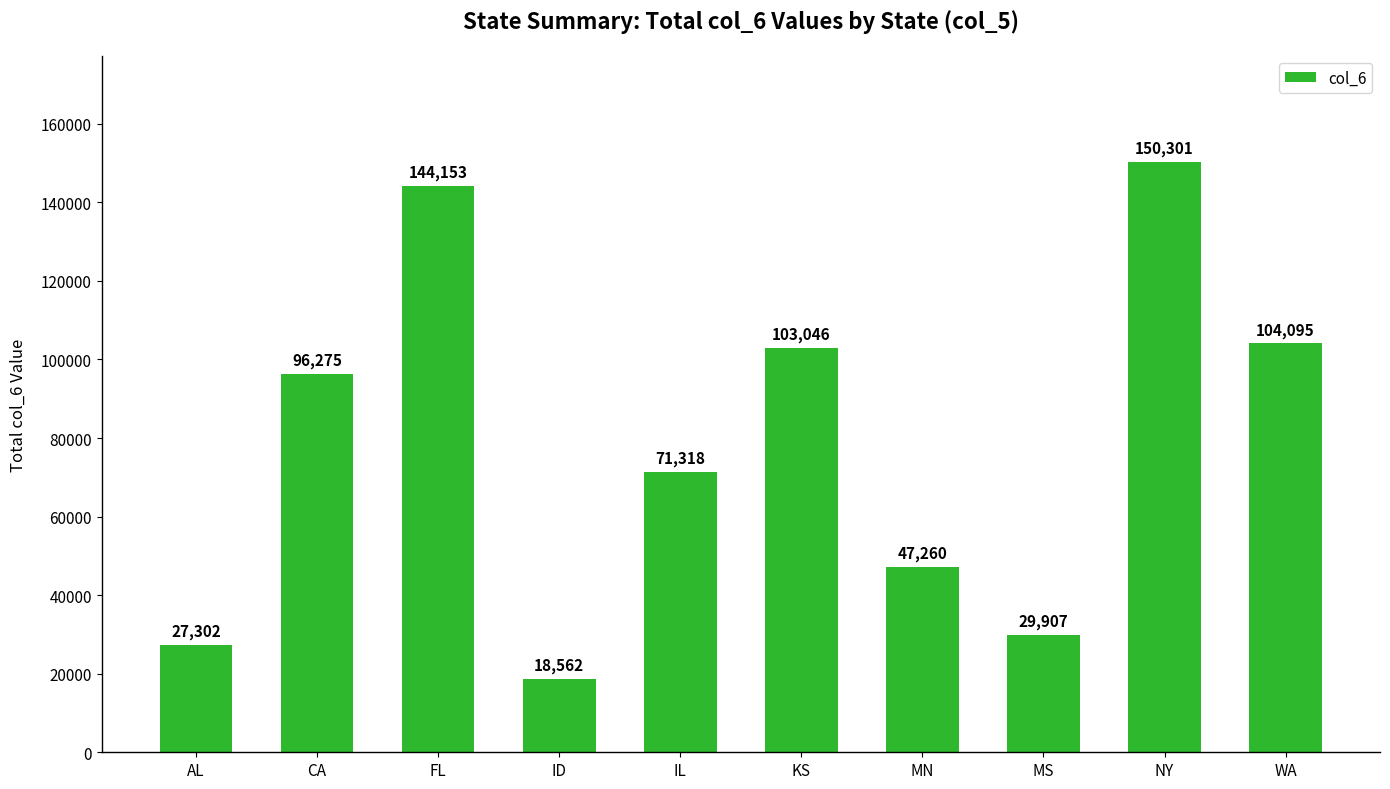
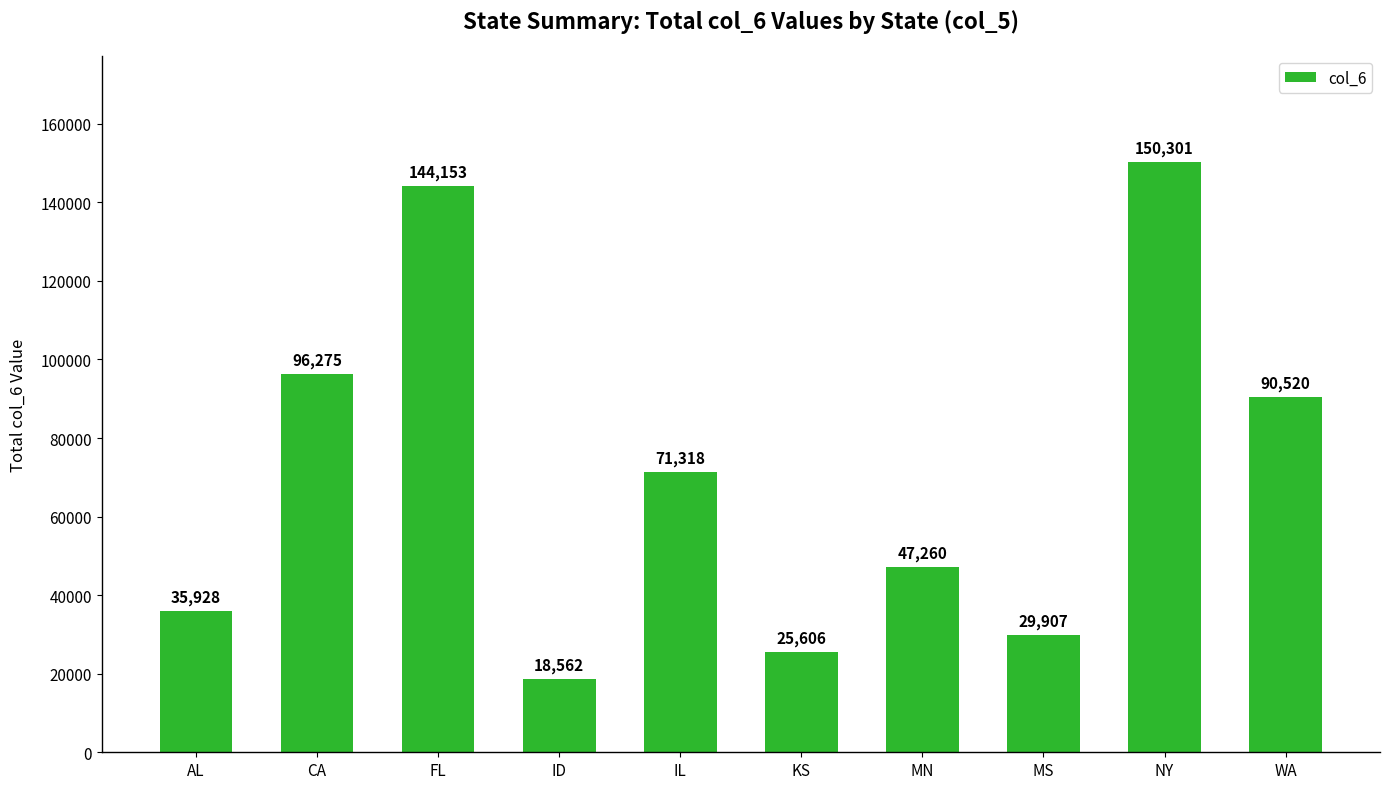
AL: 27,302 -> 35,928
KS: 103,046 -> 25,606
WA: 104,095 -> 90,520
